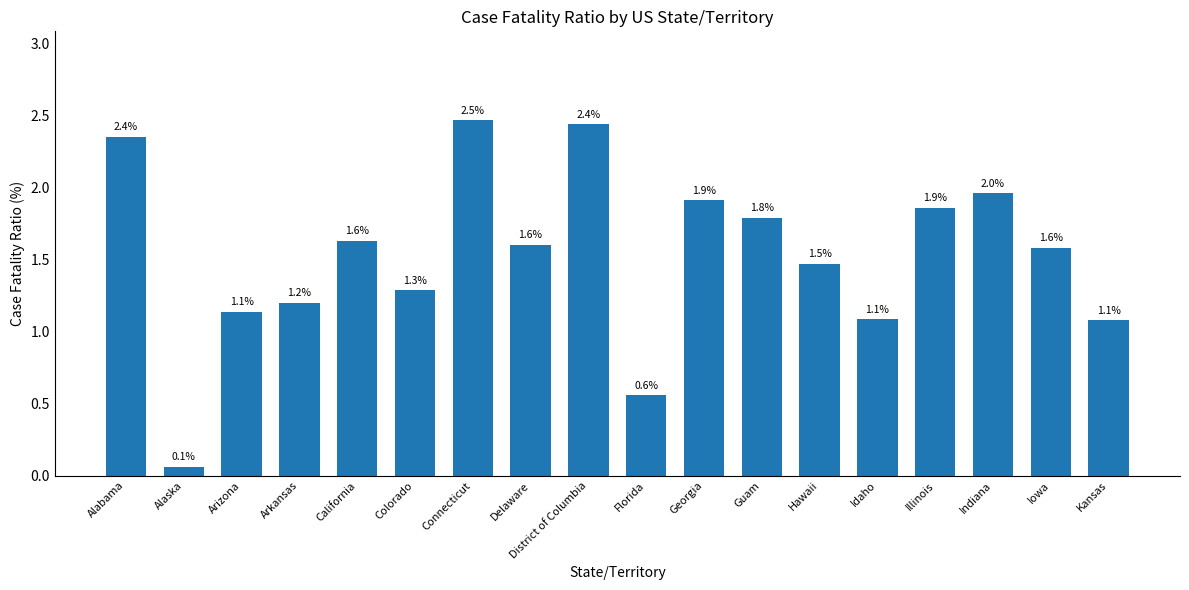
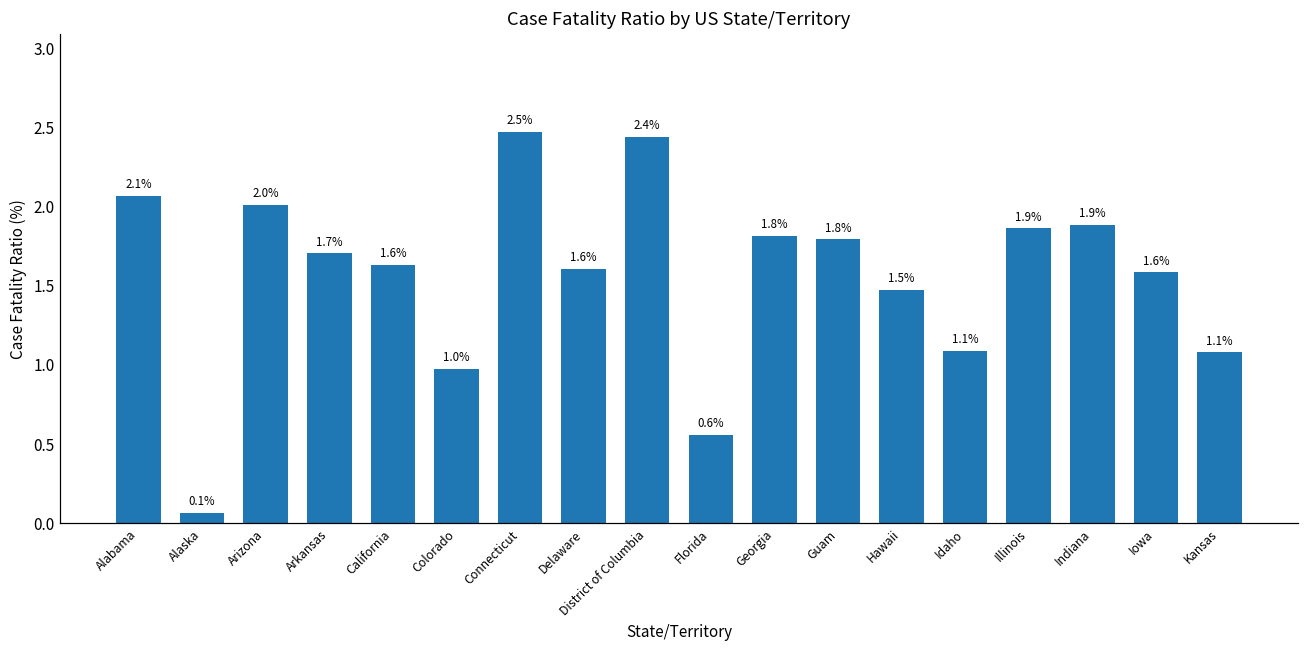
Alabama: 2.4% -> 2.1%
Arizona: 1.1% -> 2.0%
Arkansas: 1.2% -> 1.7%
Colorado: 1.3% -> 1.0%
Georgia: 1.9% -> 1.8%
Indiana: 2.0% -> 1.9%
